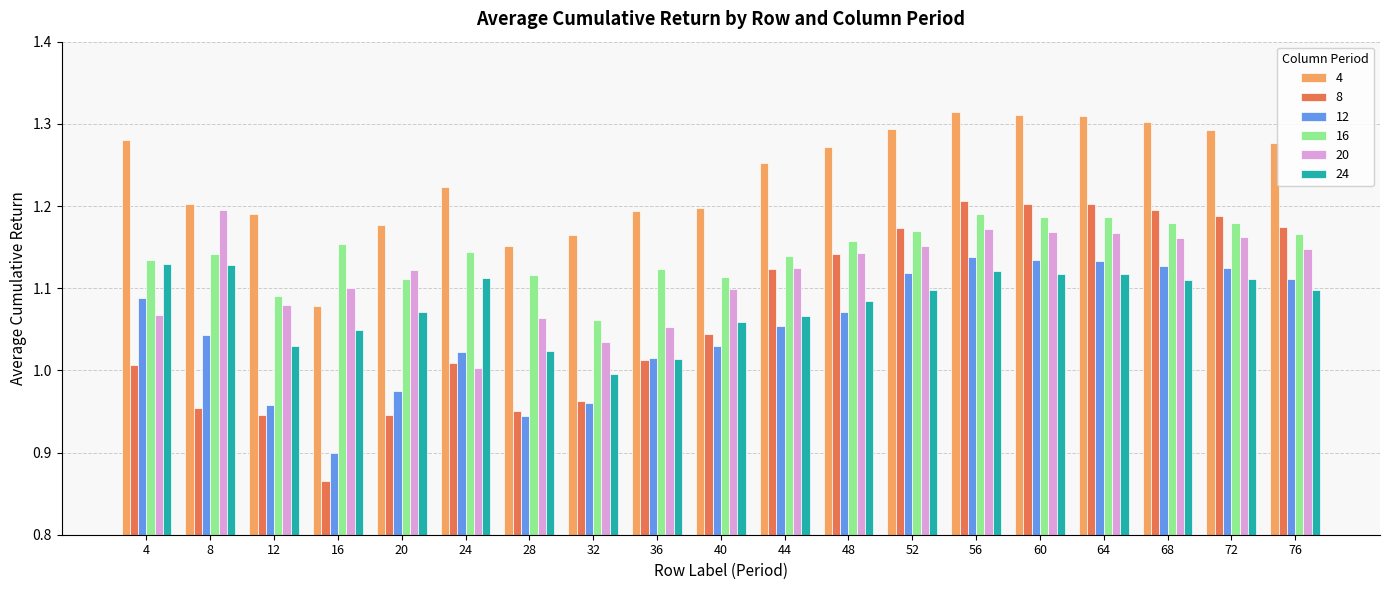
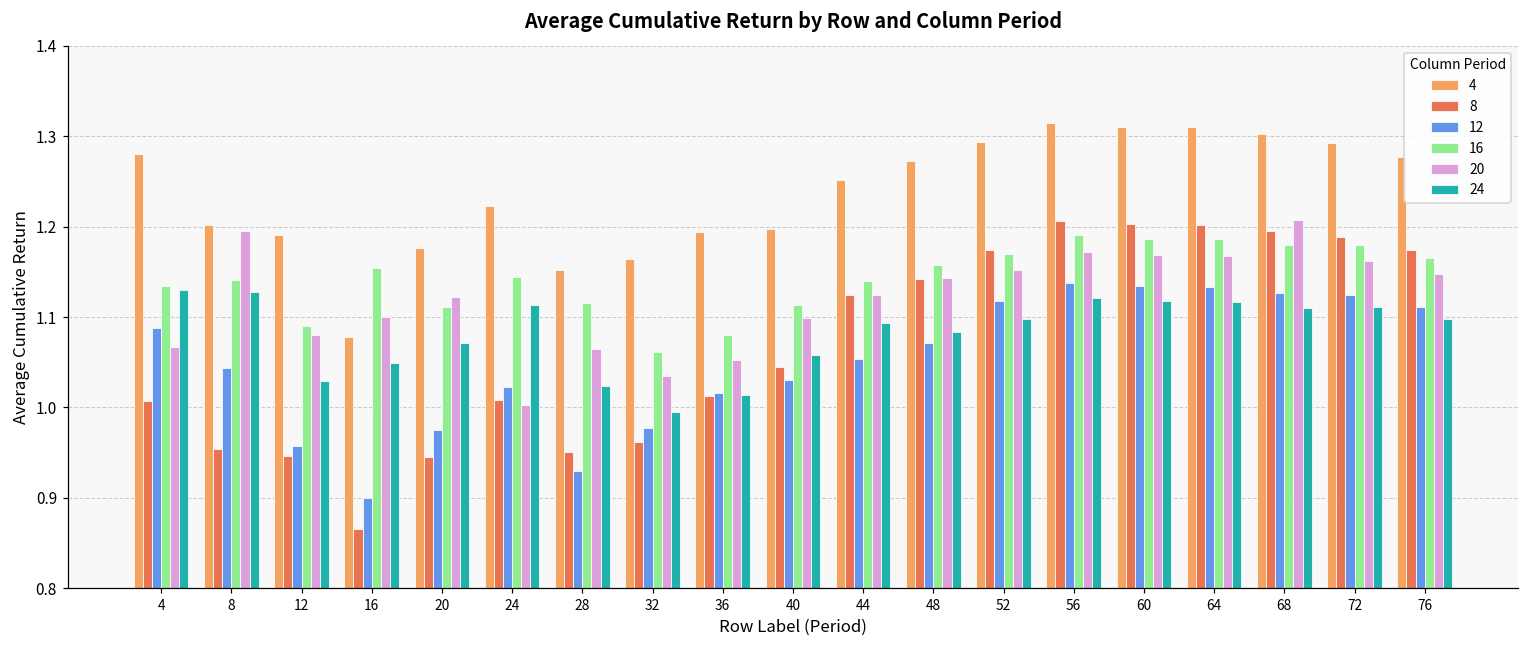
12, 28: 0.94 -> 0.93
12, 32: 0.96 -> 0.98
16, 36: 1.12 -> 1.08
24, 44: 1.07 -> 1.09
20, 68: 1.16 -> 1.21
